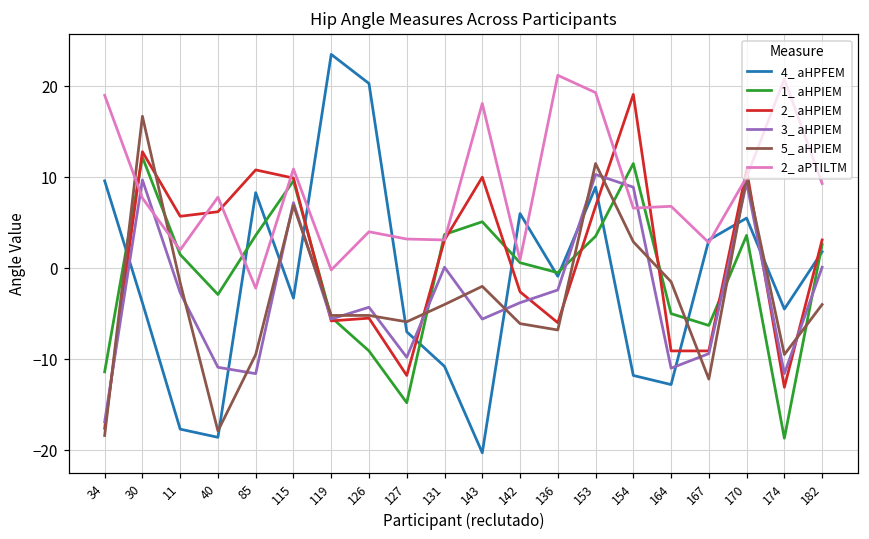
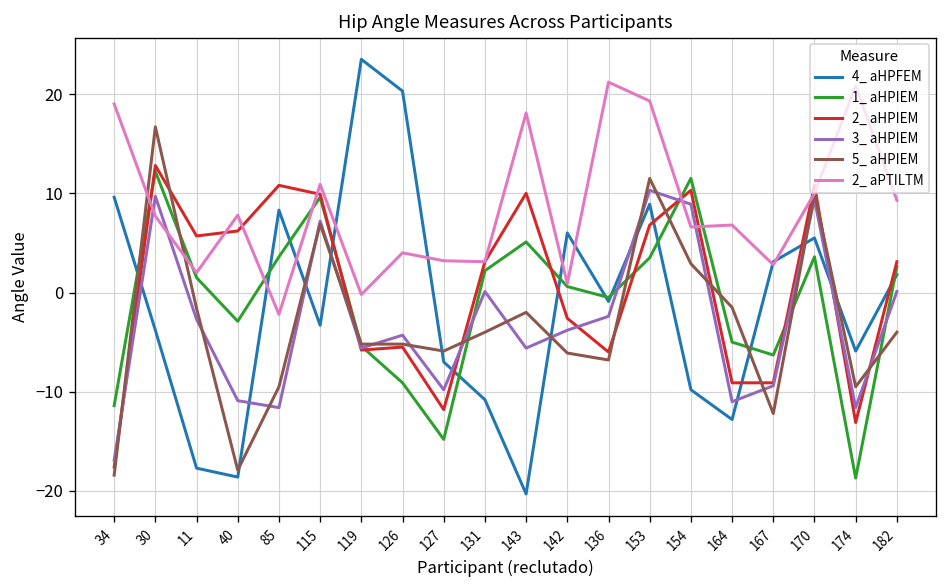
1_ aHPIEM, 131: 4 -> 2
4_ aHPFEM, 154: -12 -> -10
2_ aHPIEM, 154: 19 -> 10
4_ aHPFEM, 174: -5 -> -6
